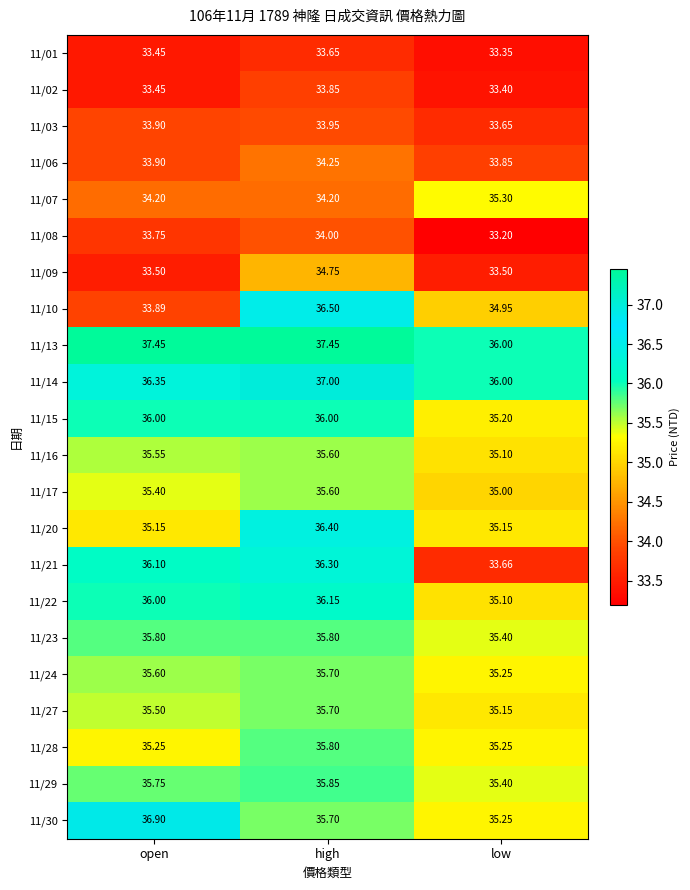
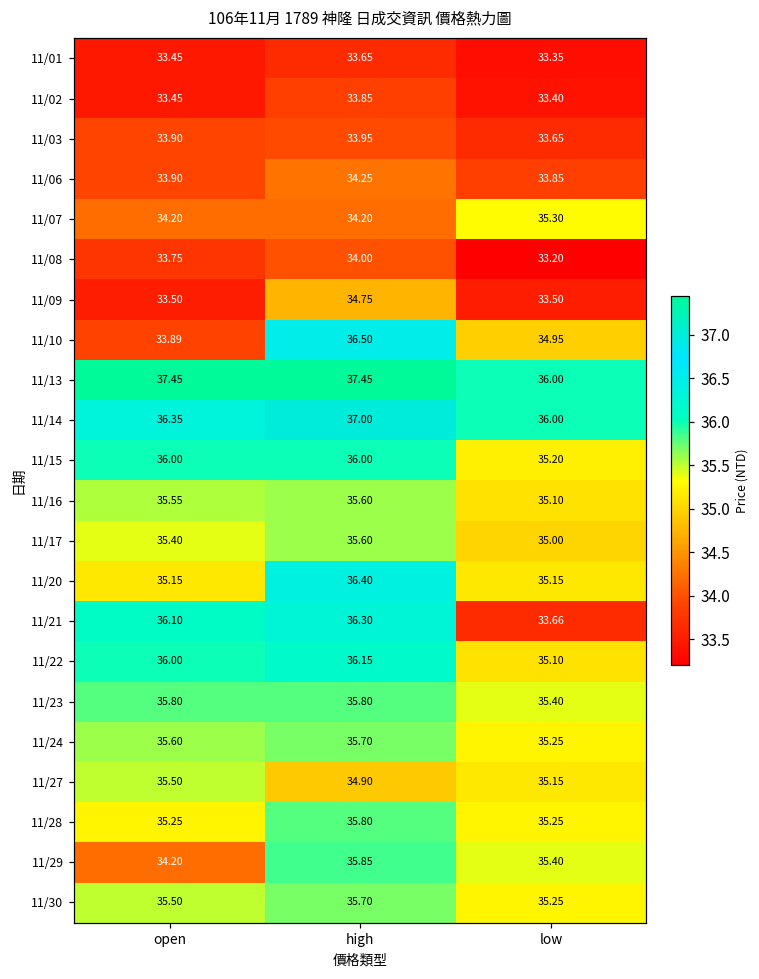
11/27, high: 35.70 -> 34.90
11/29, open: 35.75 -> 34.20
11/30, open: 36.90 -> 35.50
